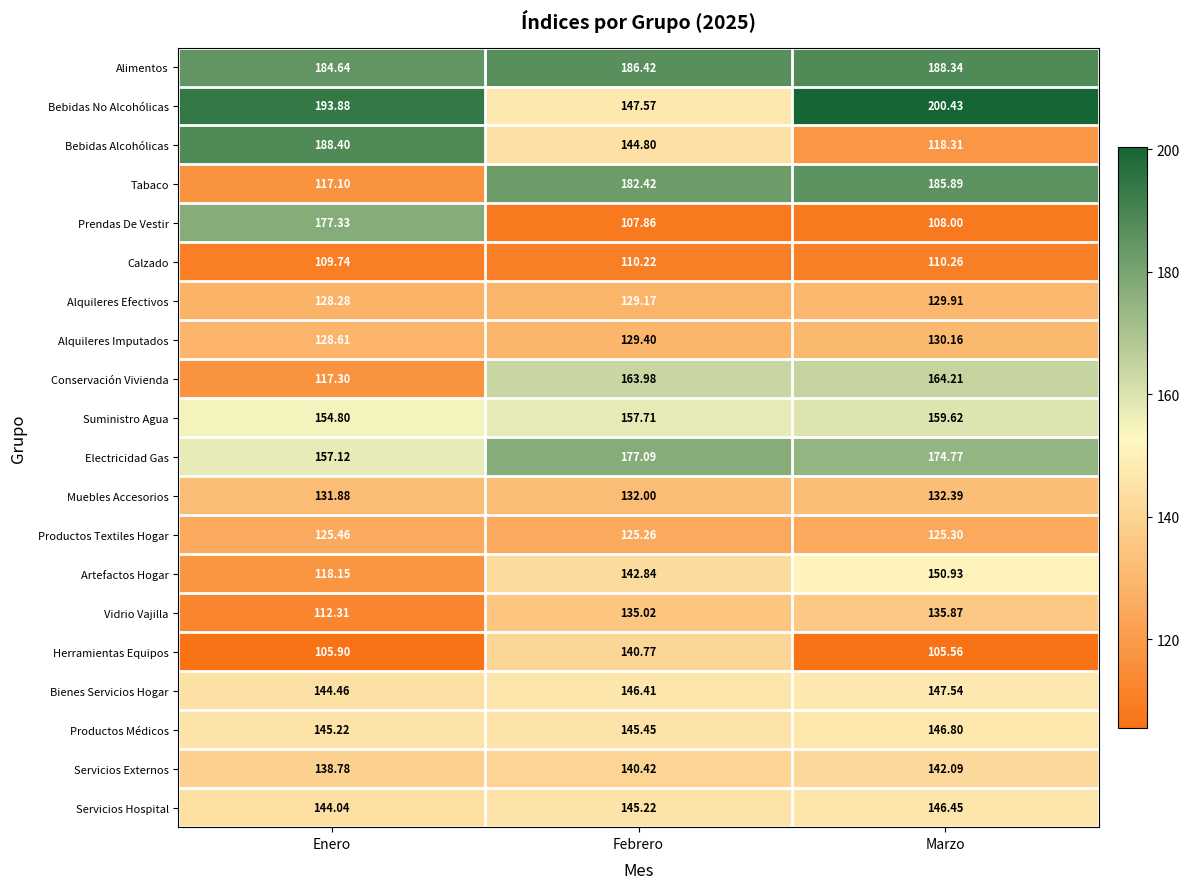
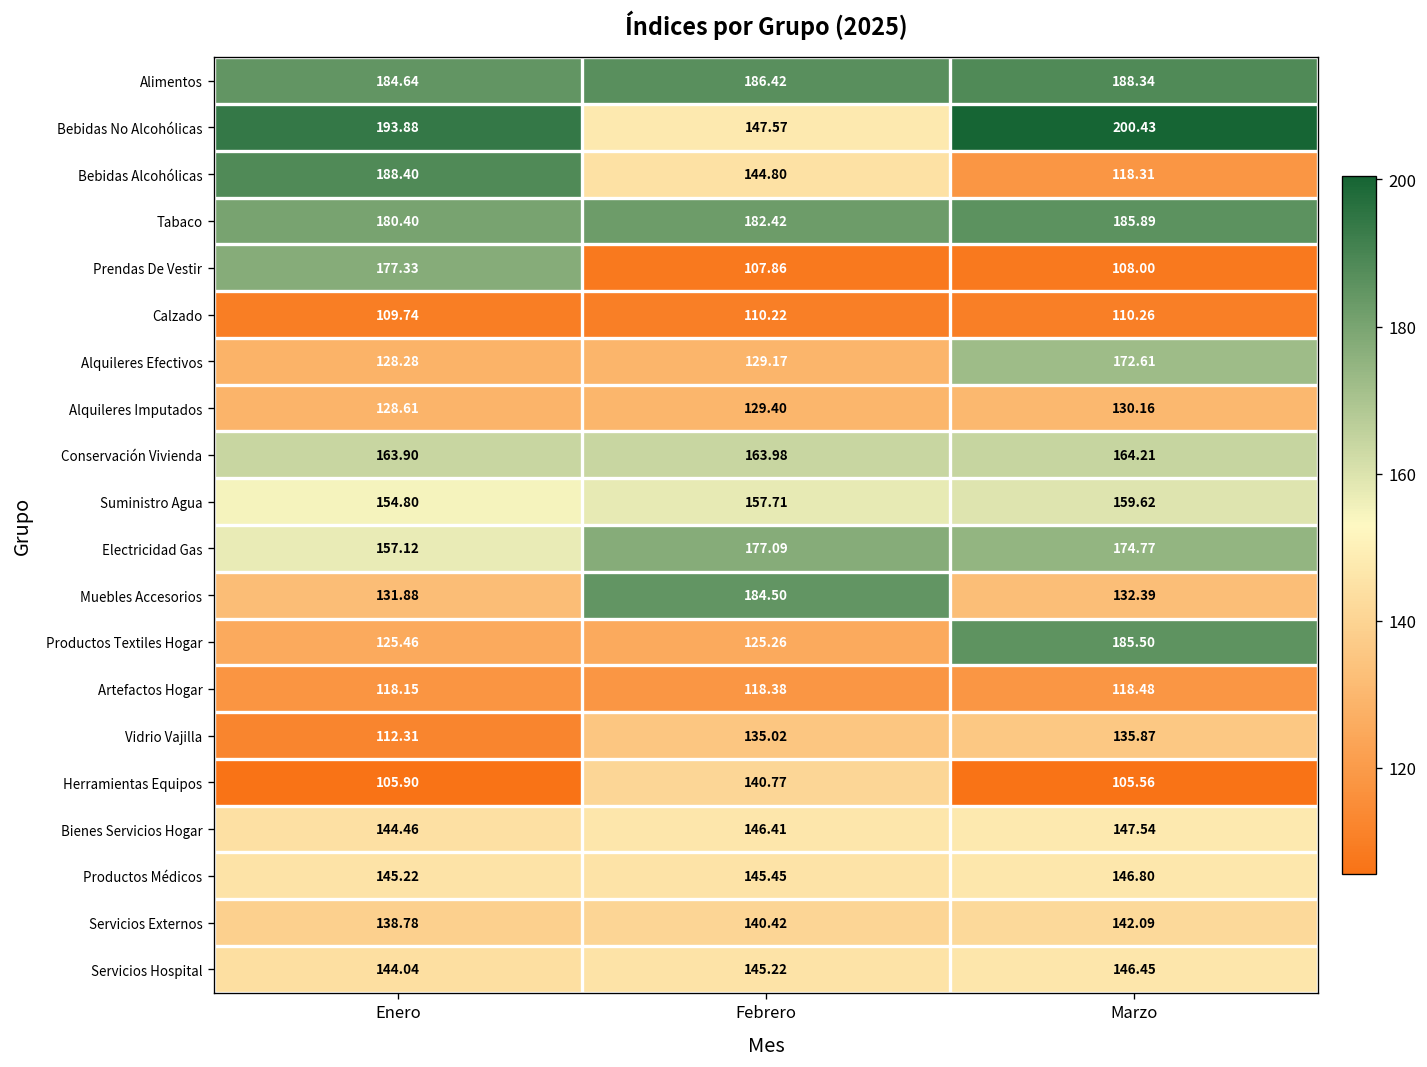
Tabaco, Enero: 117.10 -> 180.40
Alquileres Efectivos, Marzo: 129.91 -> 172.61
Conservación Vivienda, Enero: 117.30 -> 163.90
Muebles Accesorios, Febrero: 132.00 -> 184.50
Productos Textiles Hogar, Marzo: 125.30 -> 185.50
Artefactos Hogar, Febrero: 142.84 -> 118.38
Artefactos Hogar, Marzo: 150.93 -> 118.48
